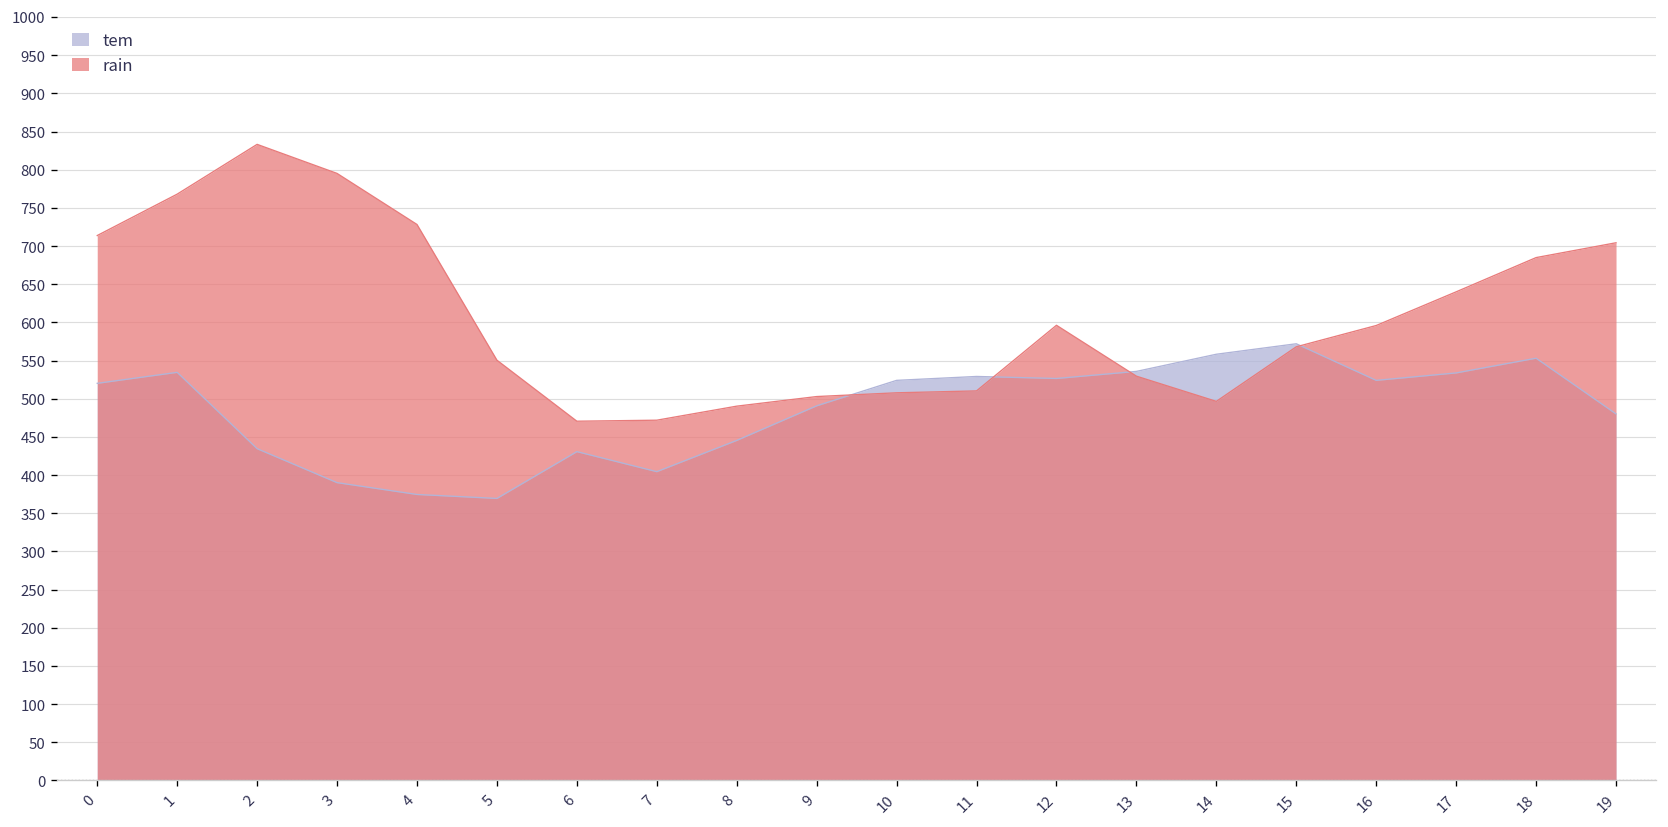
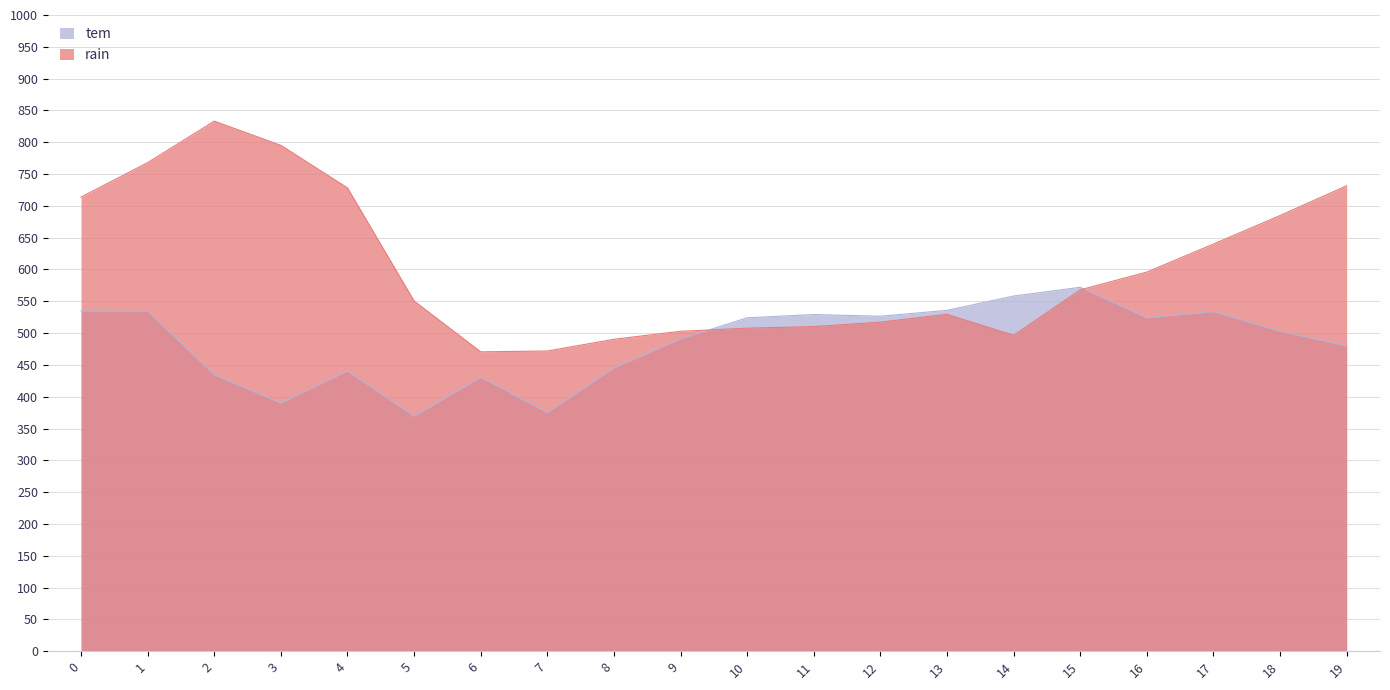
tem, 0: 520 -> 530
tem, 4: 370 -> 440
tem, 7: 400 -> 380
rain, 12: 600 -> 520
tem, 18: 550 -> 500
rain, 19: 700 -> 730
